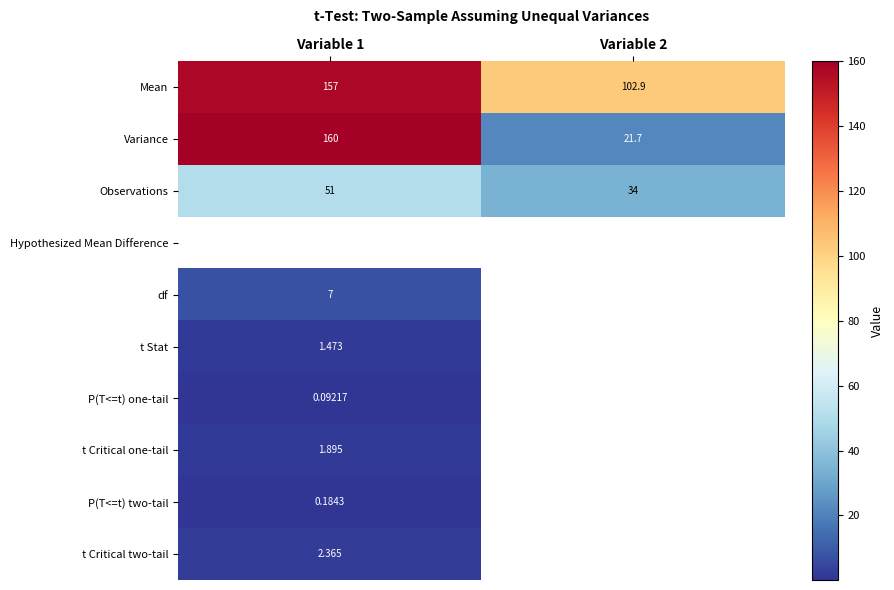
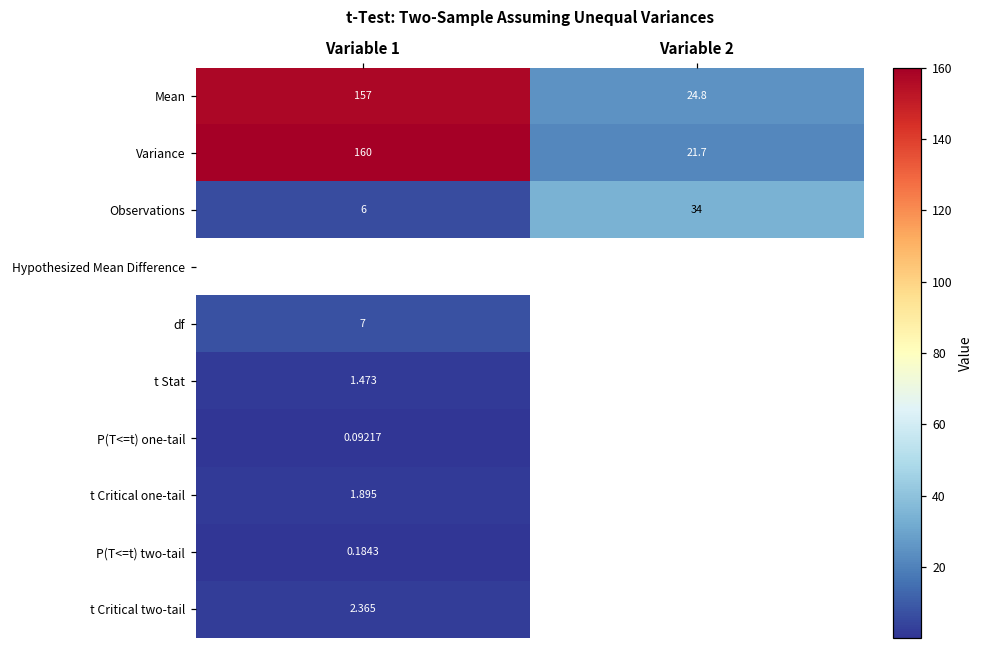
Mean, Variable 2: 102.9 -> 24.8
Observations, Variable 1: 51 -> 6
